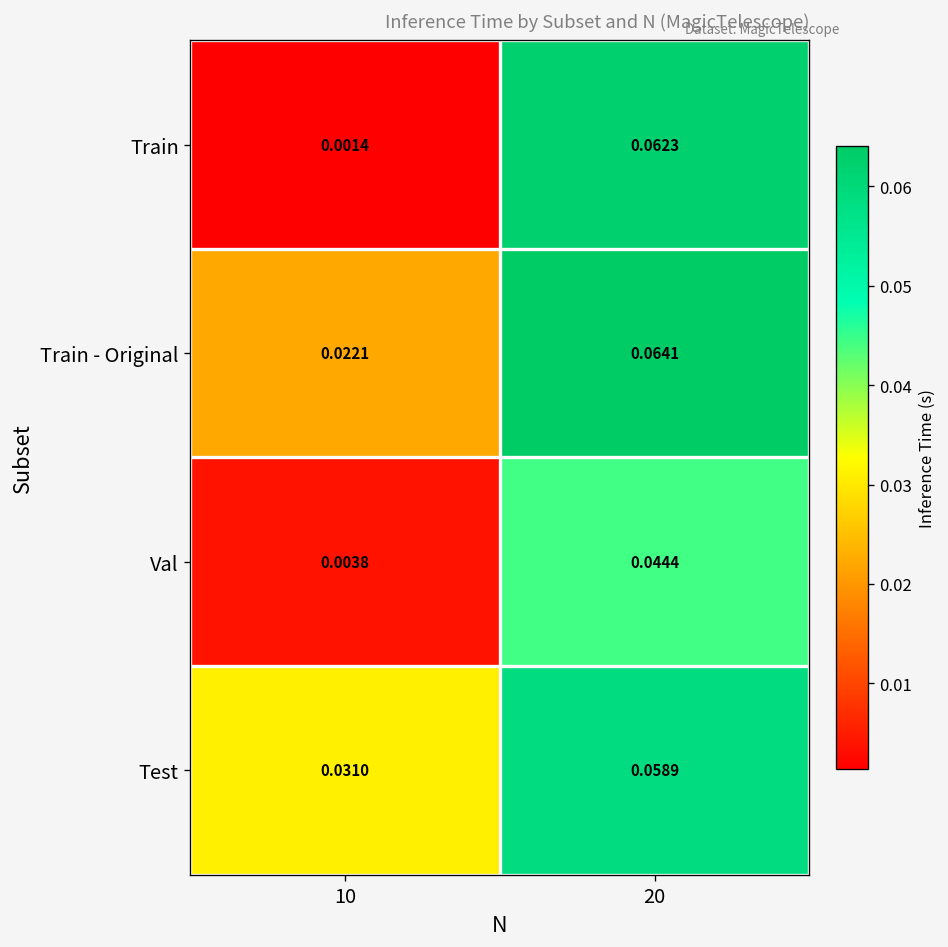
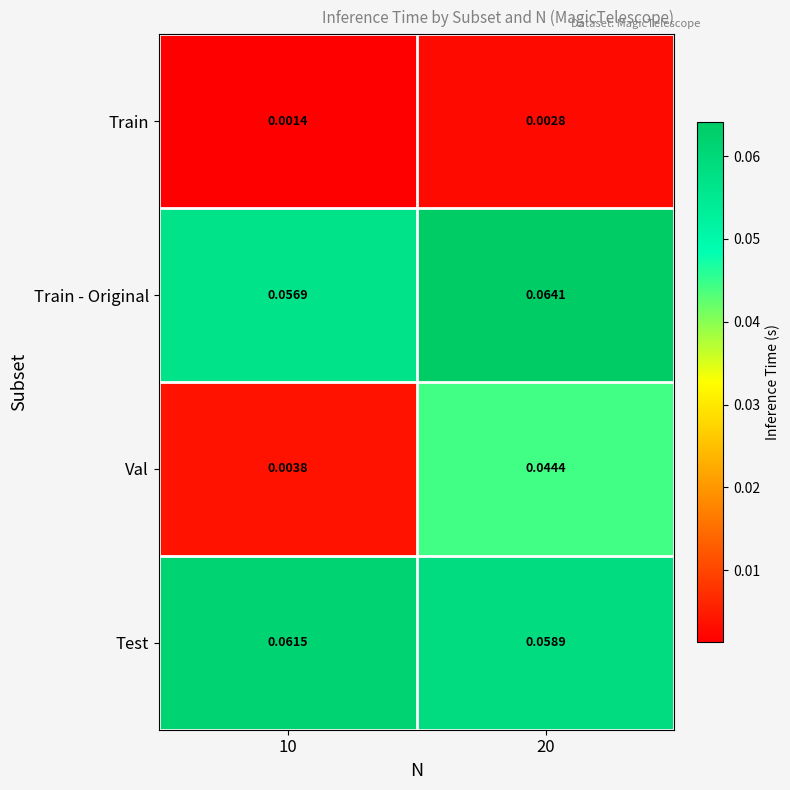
Train, 20: 0.0623 -> 0.0028
Train - Original, 10: 0.0221 -> 0.0569
Test, 10: 0.0310 -> 0.0615
